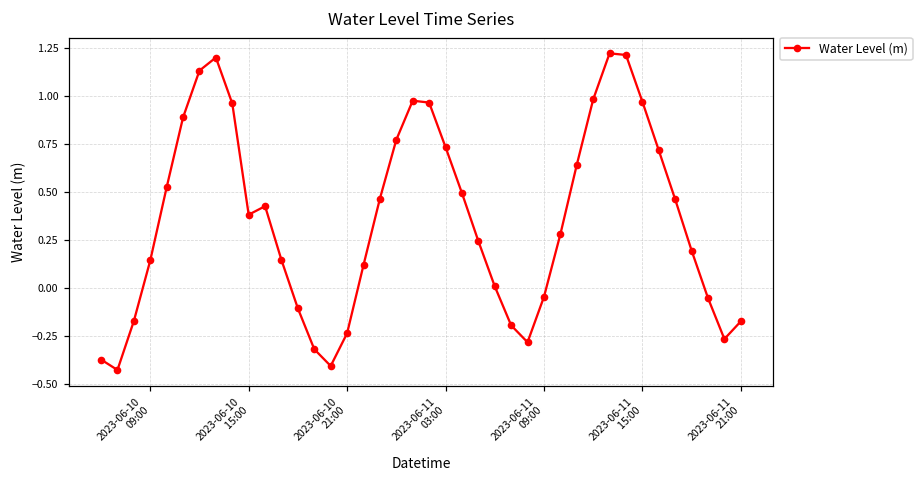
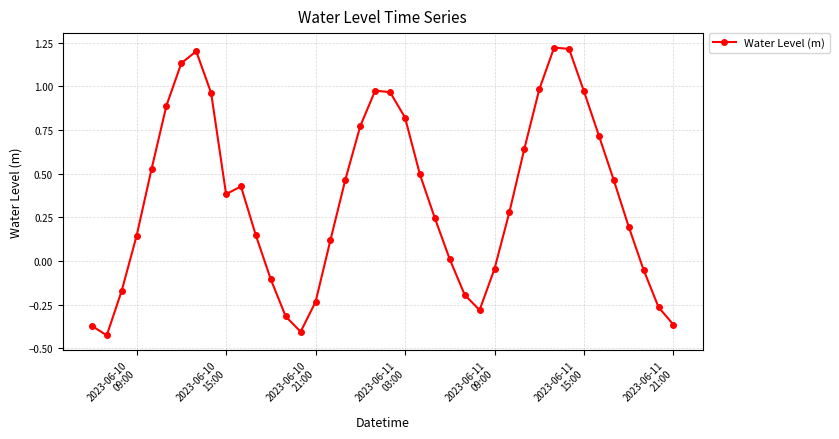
2023-06-11 03:00: 0.73 -> 0.82
2023-06-11 21:00: -0.17 -> -0.37
